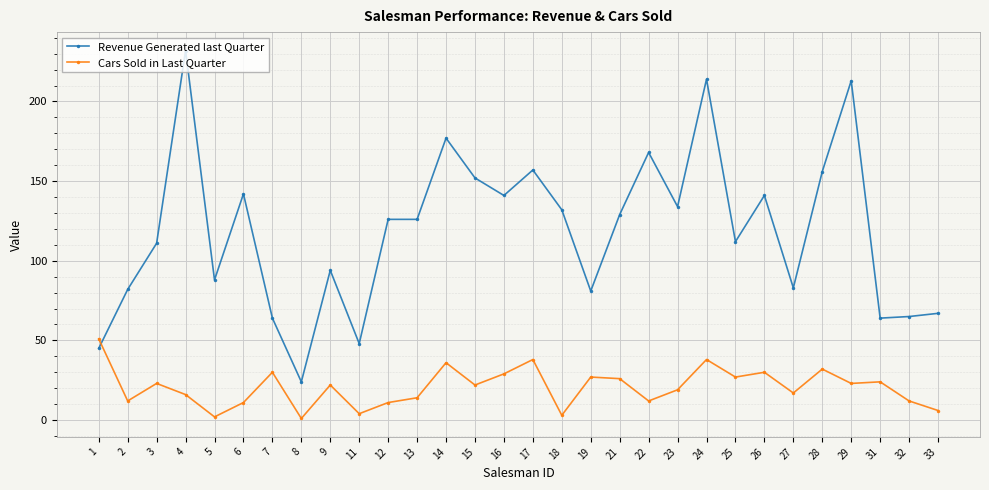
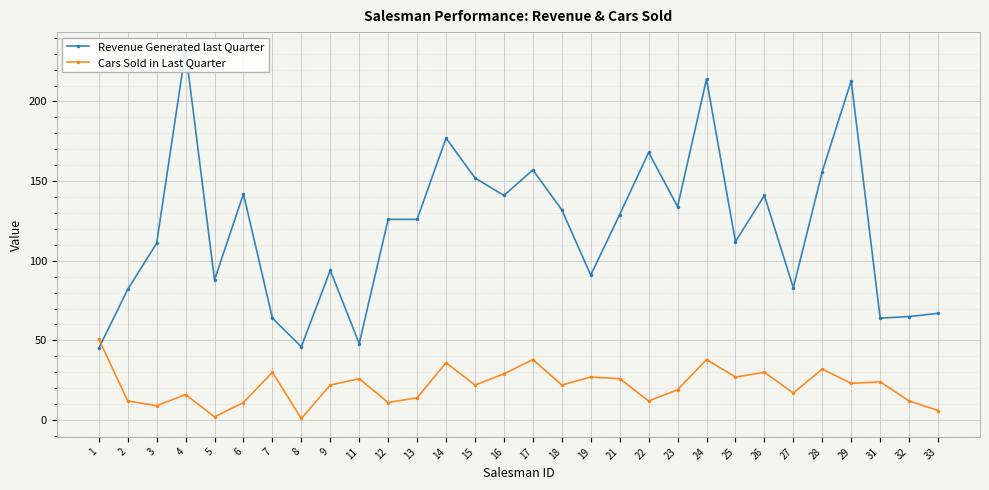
Cars Sold in Last Quarter, 3: 23 -> 9
Revenue Generated last Quarter, 8: 24 -> 46
Cars Sold in Last Quarter, 11: 4 -> 26
Cars Sold in Last Quarter, 18: 3 -> 22
Revenue Generated last Quarter, 19: 81 -> 91
